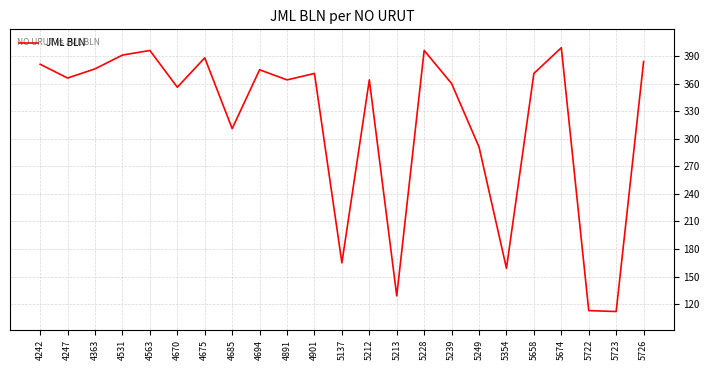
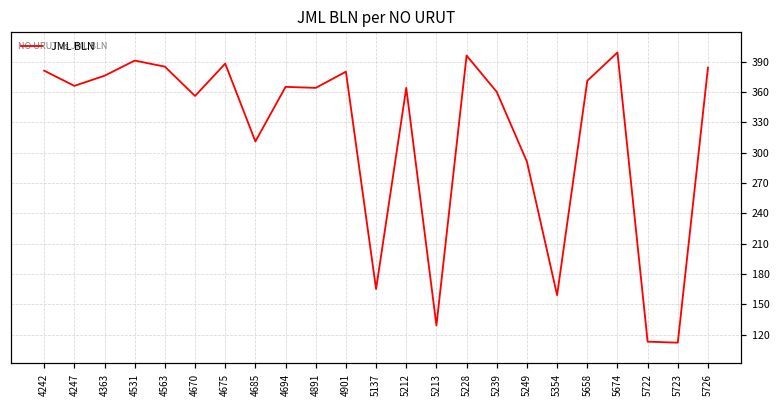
4563: 400 -> 390
4694: 380 -> 370
4901: 370 -> 380
